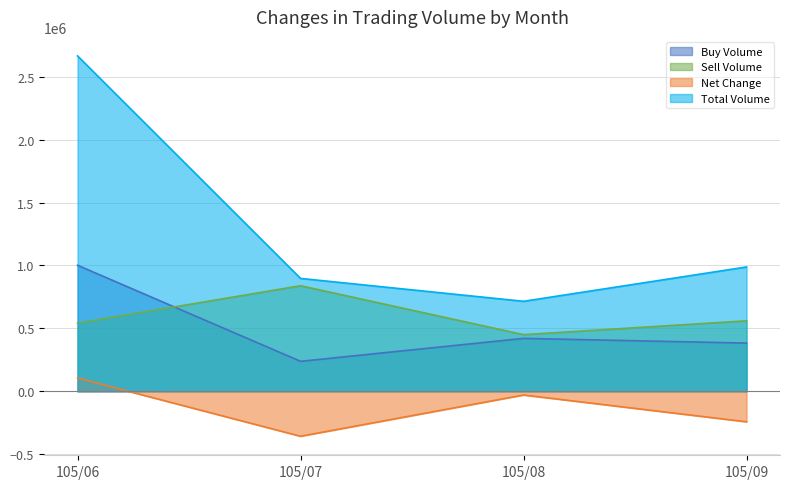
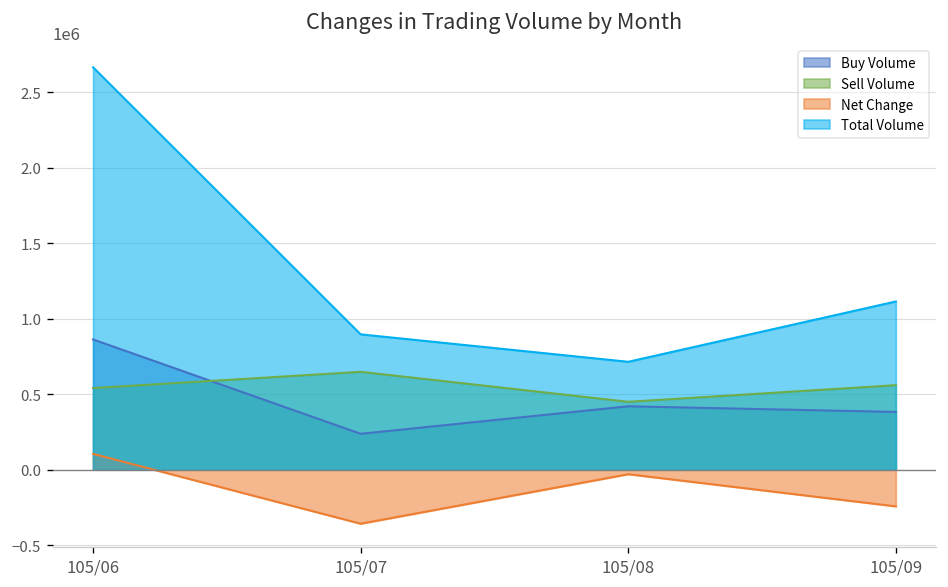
Buy Volume, 105/06: 1000000 -> 860000
Sell Volume, 105/07: 840000 -> 650000
Total Volume, 105/09: 990000 -> 1110000
